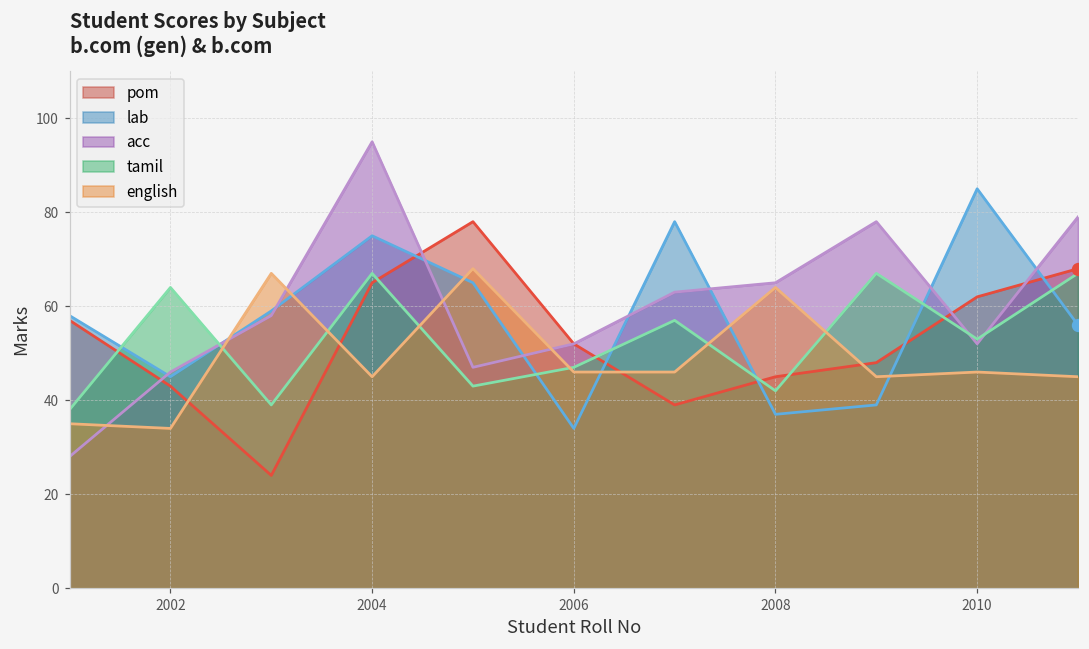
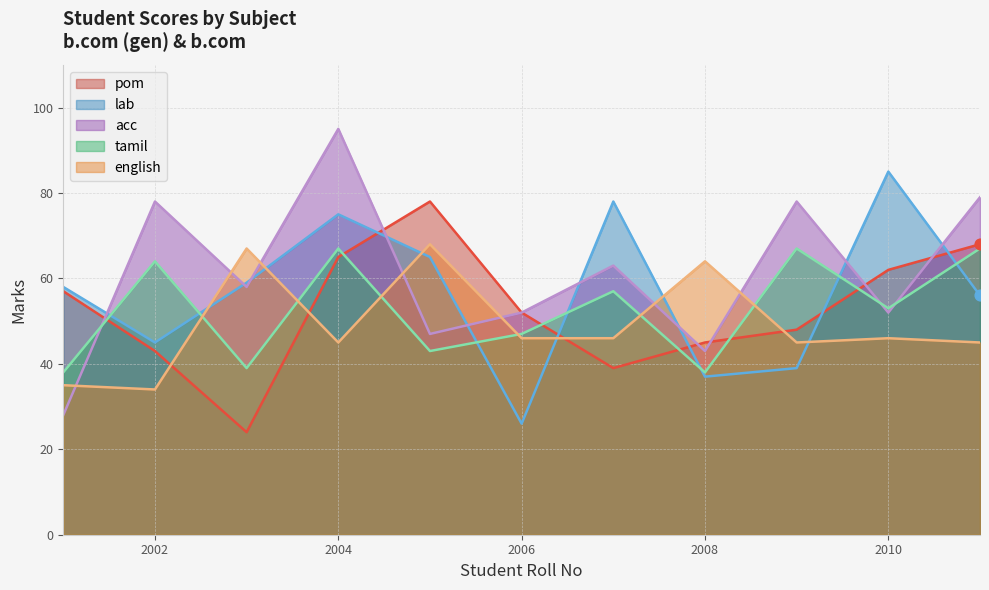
acc, 2002: 46 -> 78
lab, 2006: 34 -> 26
acc, 2008: 65 -> 43
tamil, 2008: 42 -> 38
